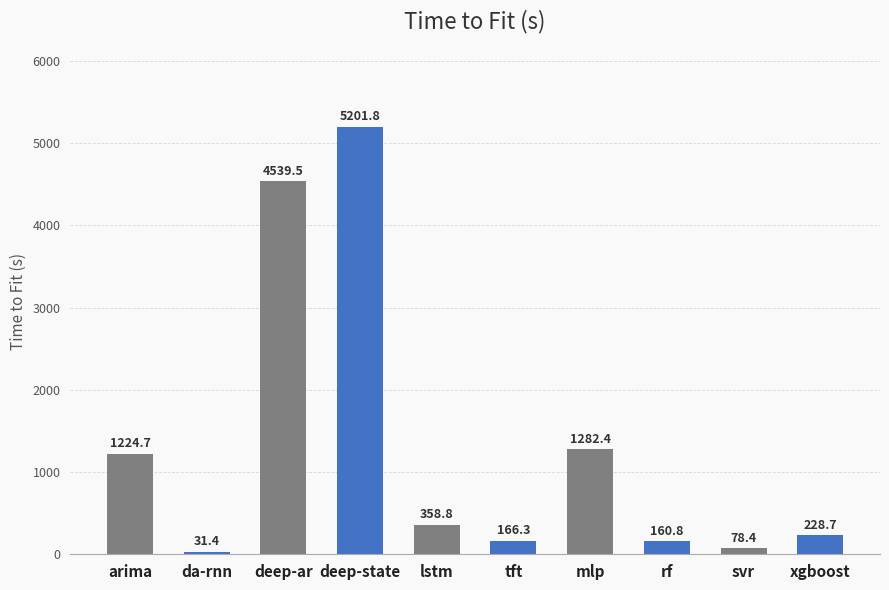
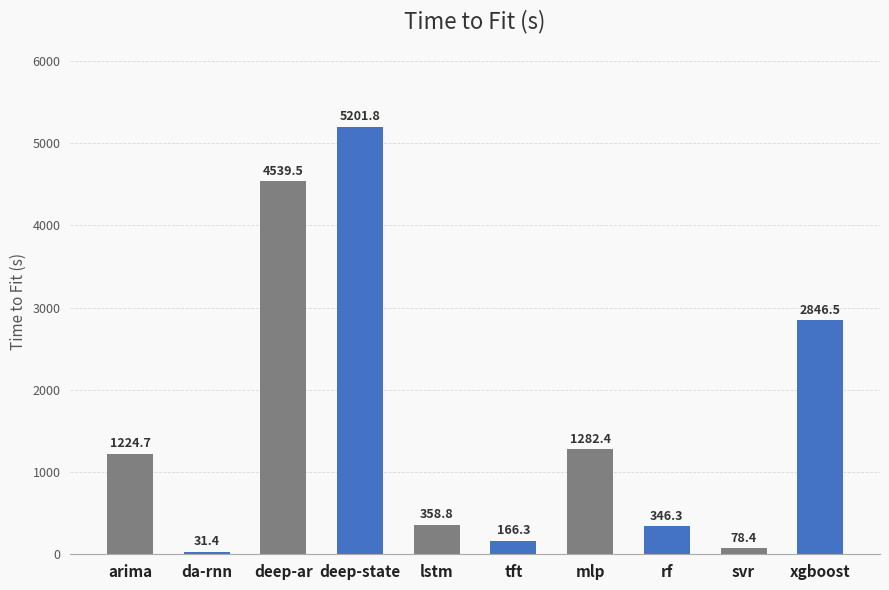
rf: 160.8 -> 346.3
xgboost: 228.7 -> 2846.5
